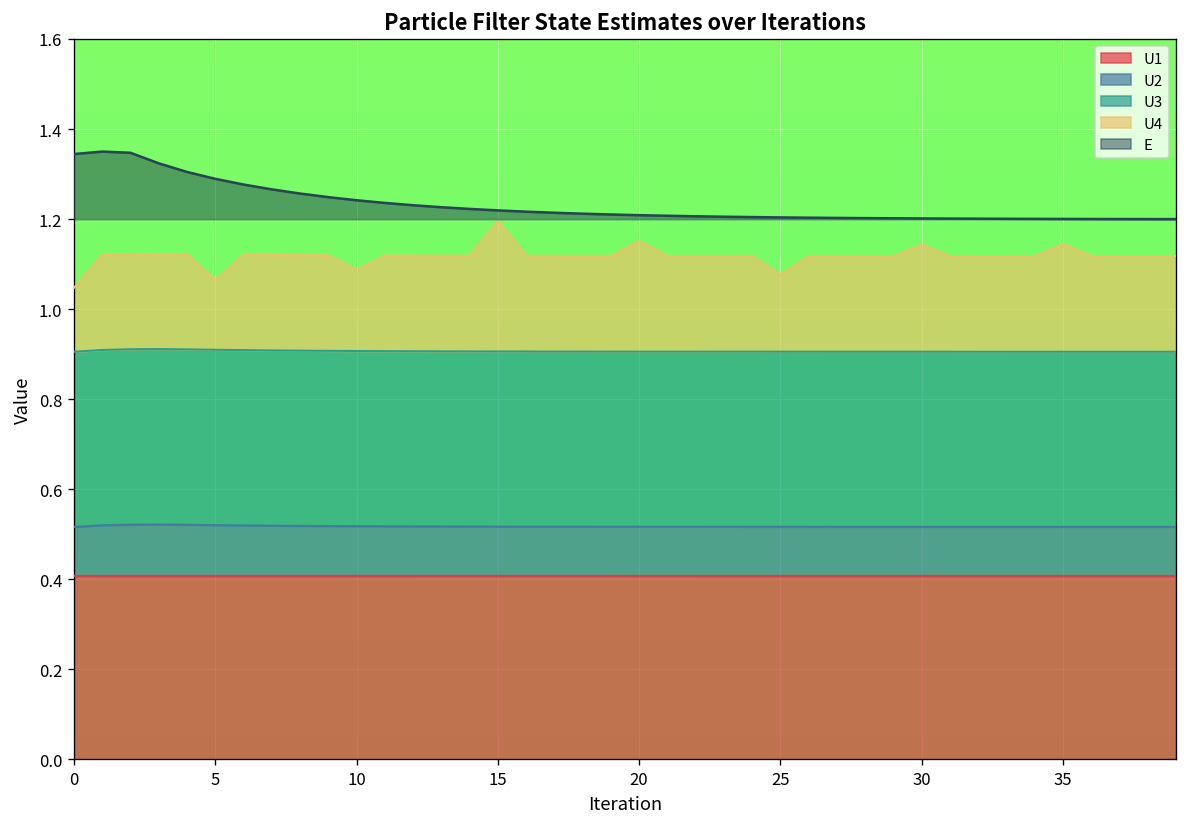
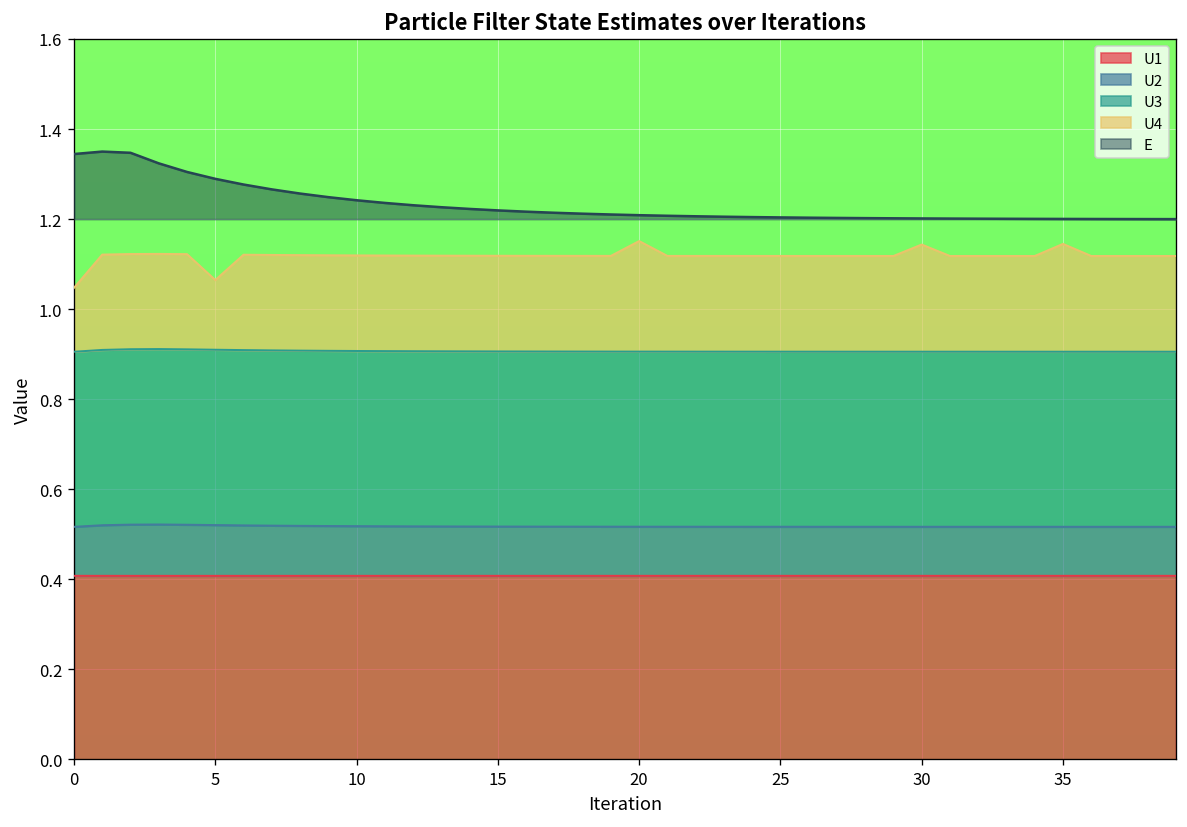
U4, 10: 0.18 -> 0.21
U4, 15: 0.29 -> 0.21
U4, 25: 0.17 -> 0.21
